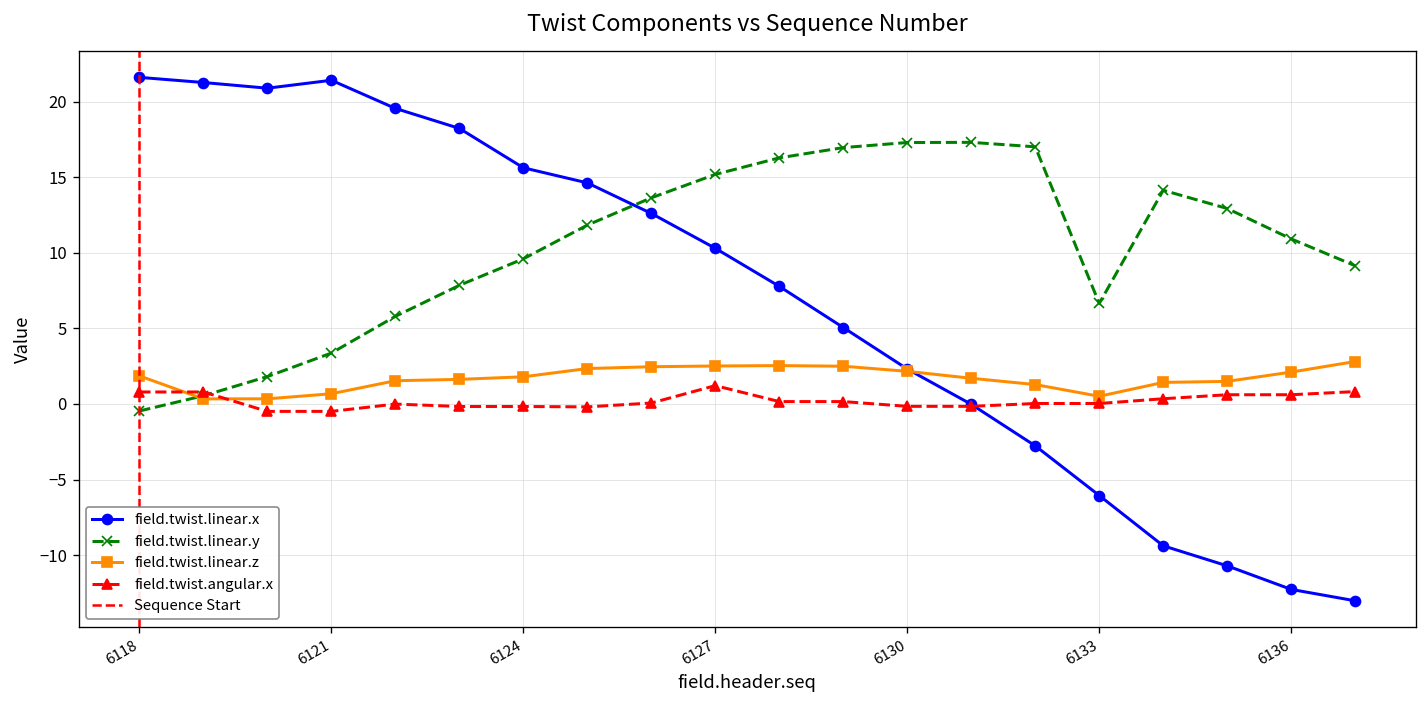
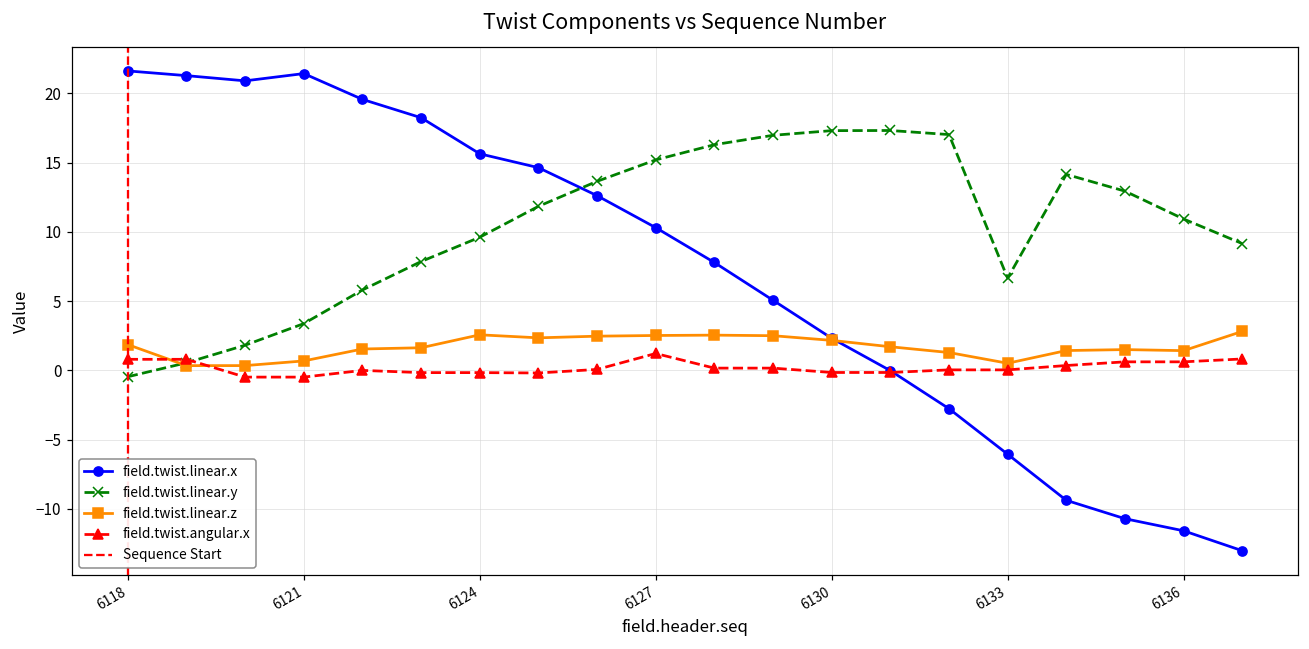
field.twist.linear.z, 6124: 1.8 -> 2.6
field.twist.linear.x, 6136: -12.3 -> -11.6
field.twist.linear.z, 6136: 2.1 -> 1.4
